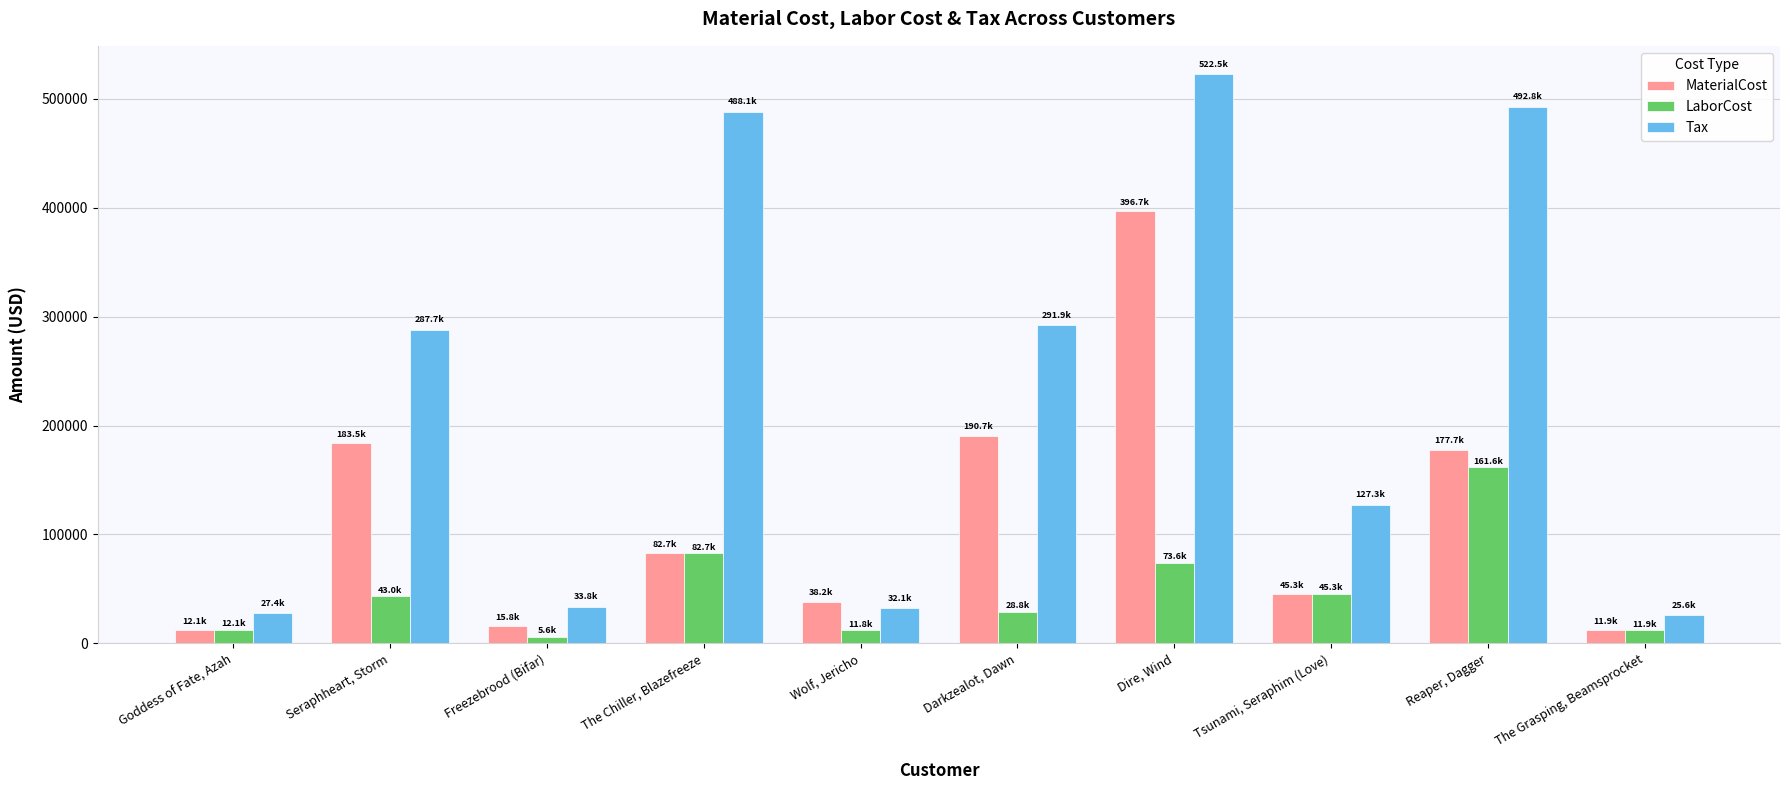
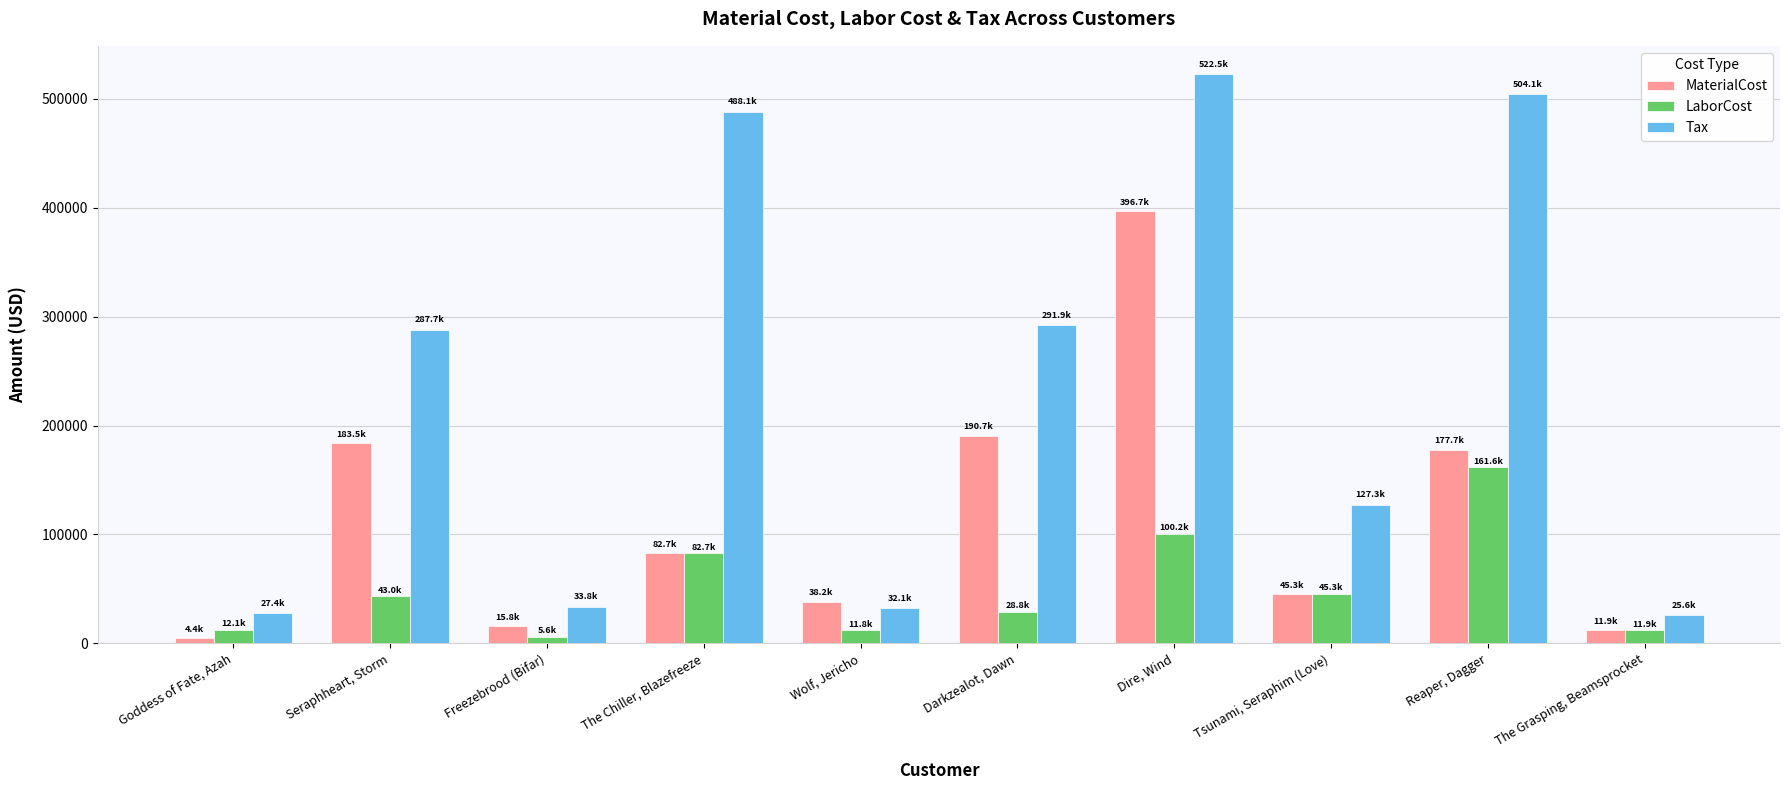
MaterialCost, Goddess of Fate, Azah: 12.1k -> 4.4k
LaborCost, Dire, Wind: 73.6k -> 100.2k
Tax, Reaper, Dagger: 492.8k -> 504.1k
